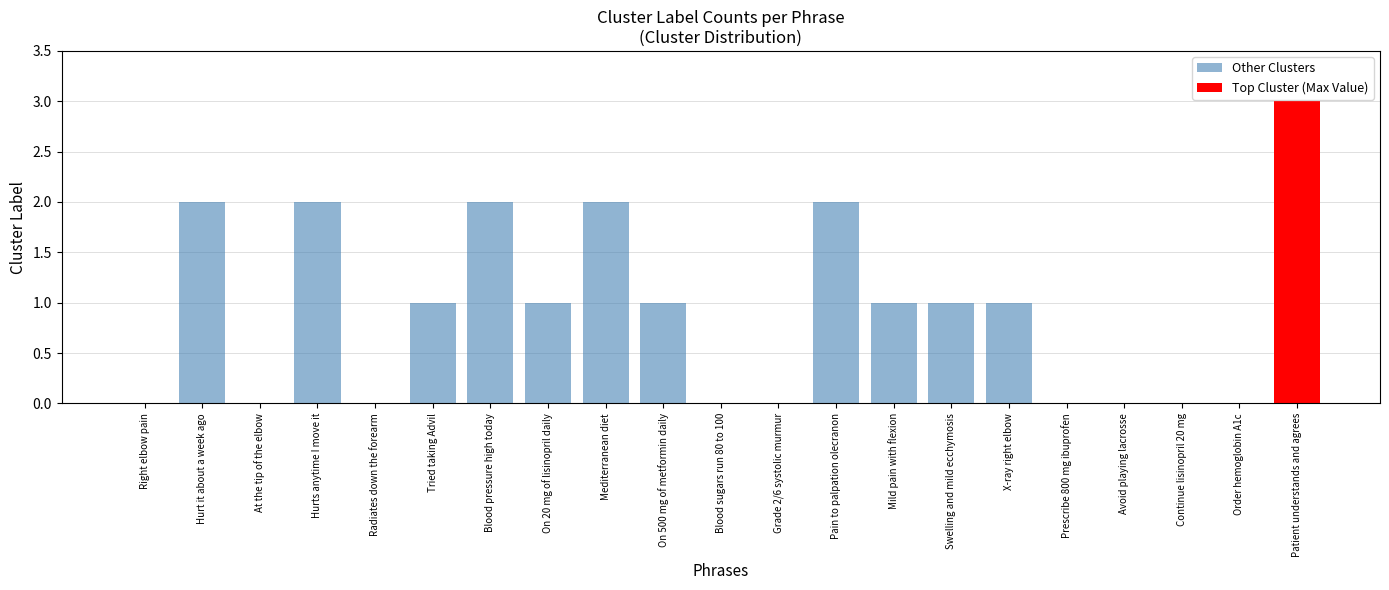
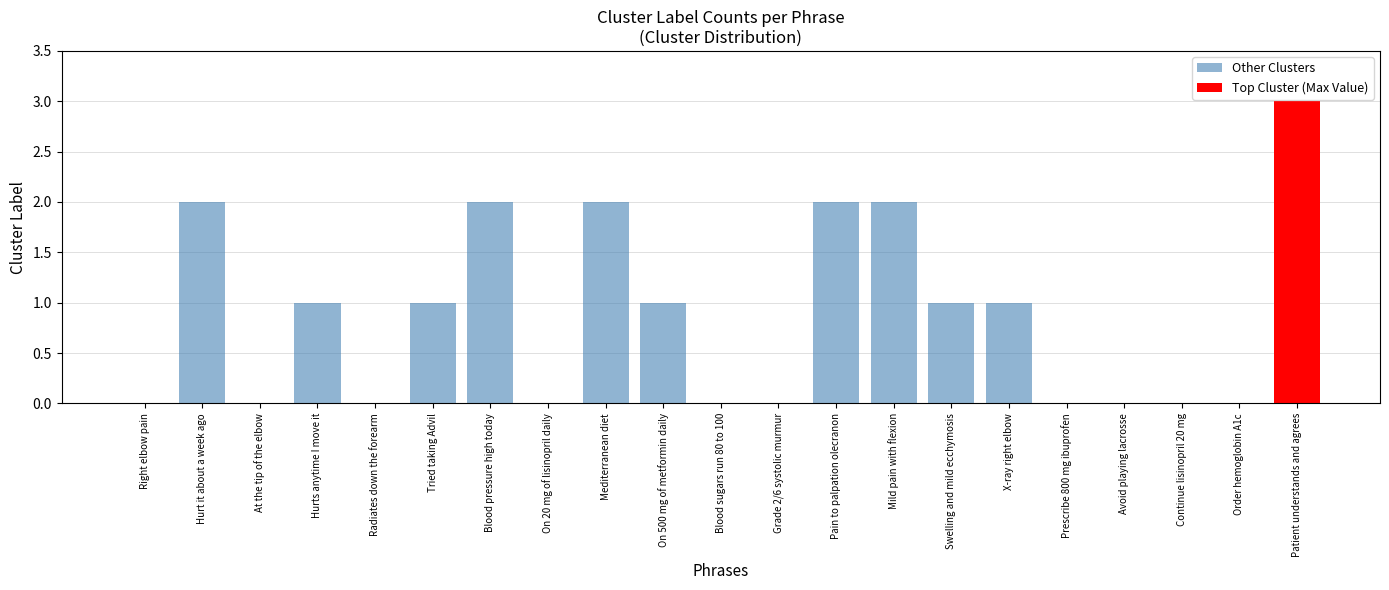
Hurts anytime I move it: 2 -> 1
On 20 mg of lisinopril daily: 1 -> 0
Mild pain with flexion: 1 -> 2
